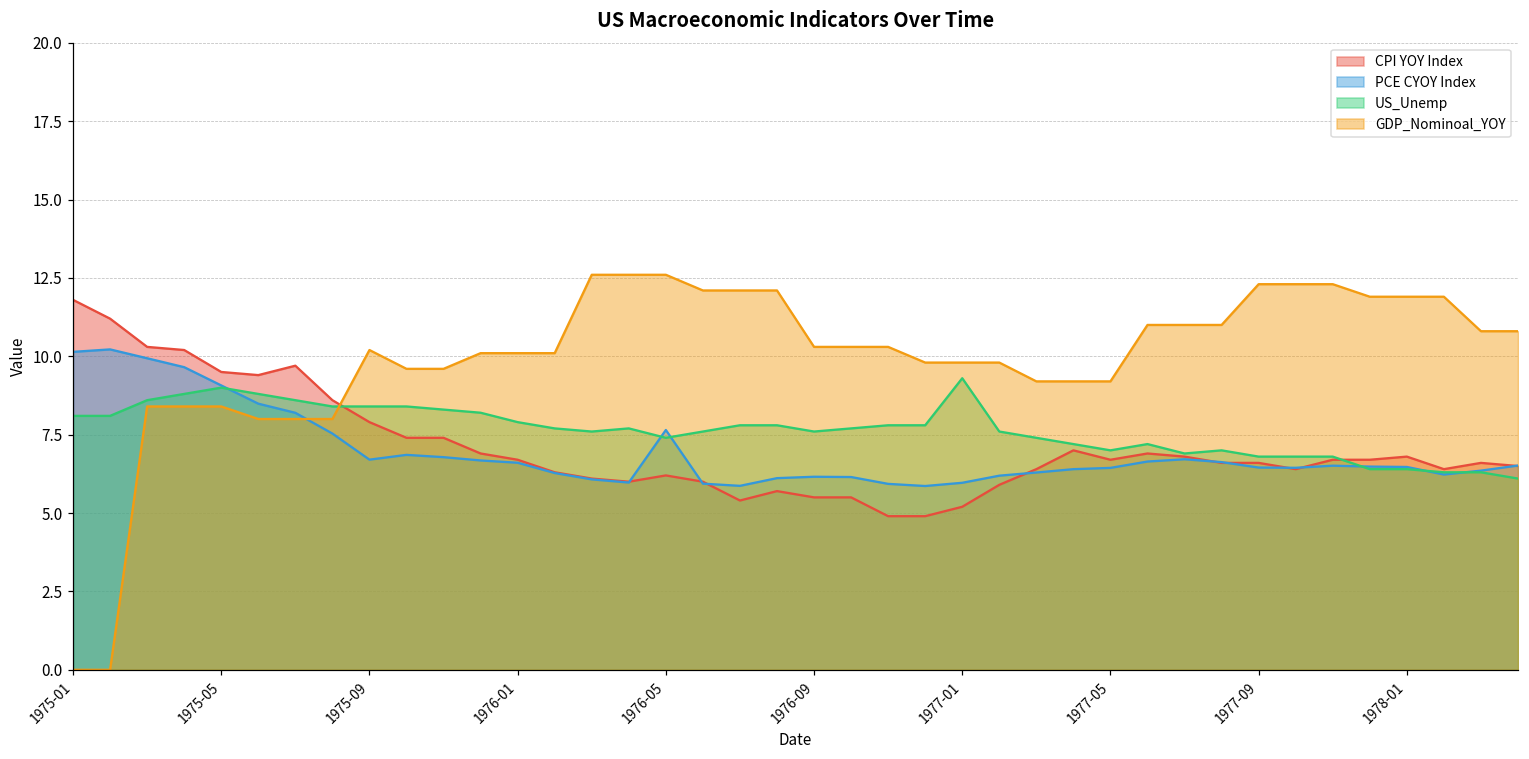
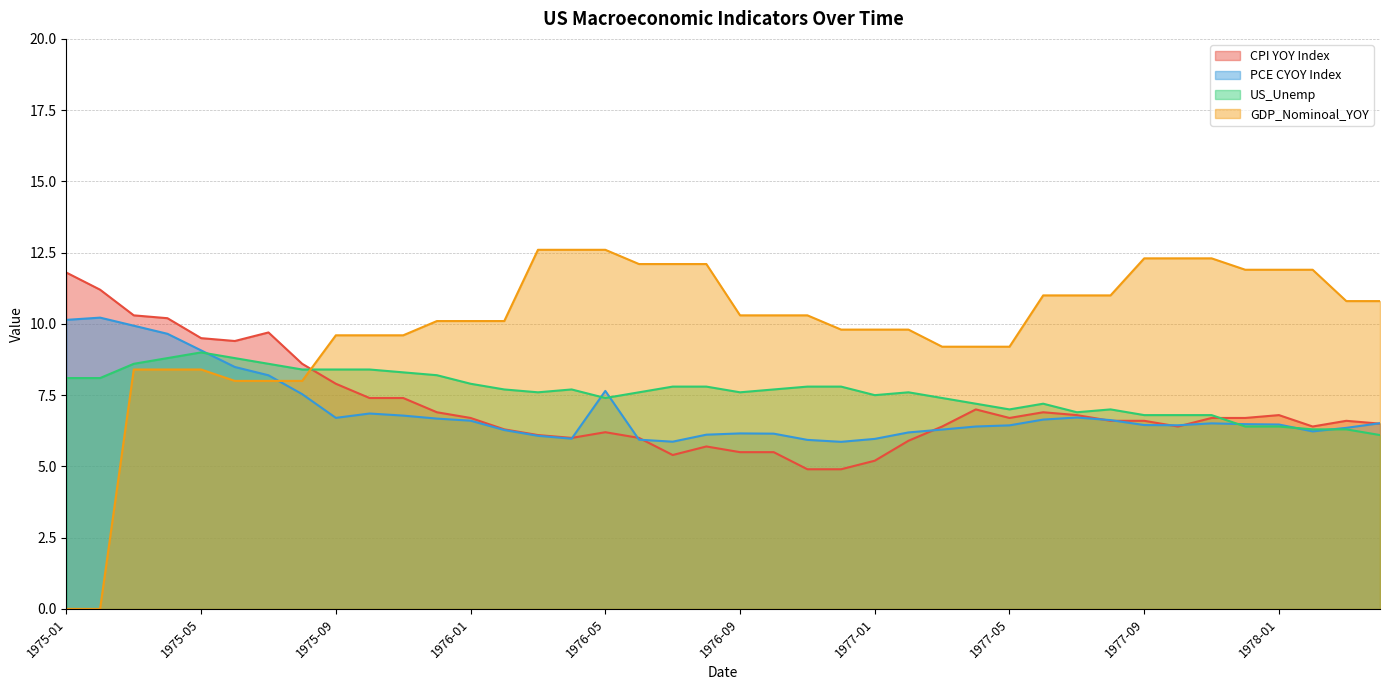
GDP_Nominoal_YOY, 1975-09: 10.2 -> 9.6
US_Unemp, 1977-01: 9.3 -> 7.5
